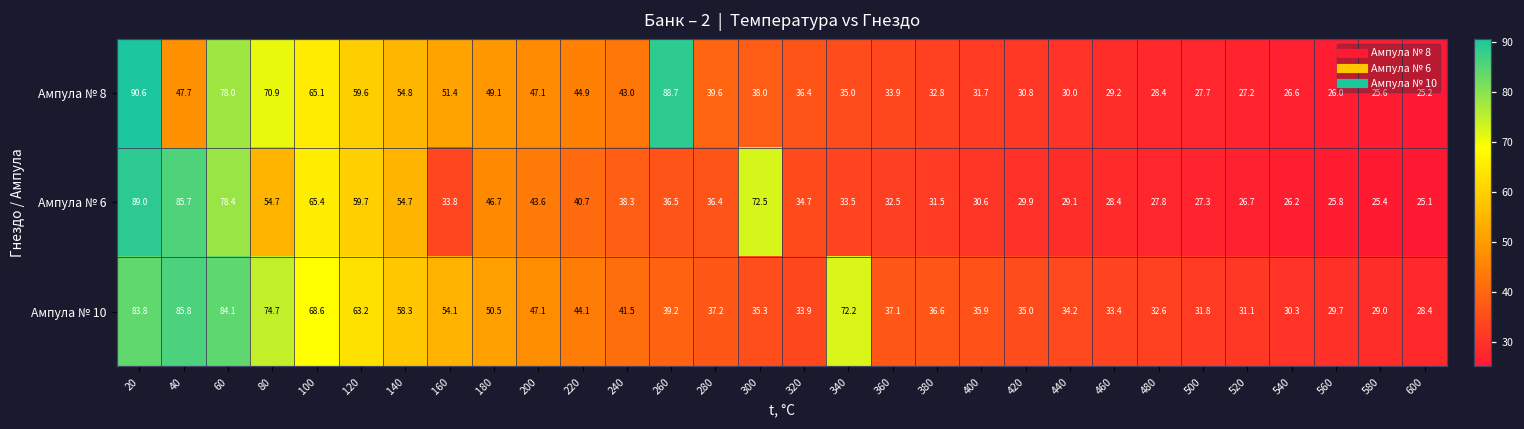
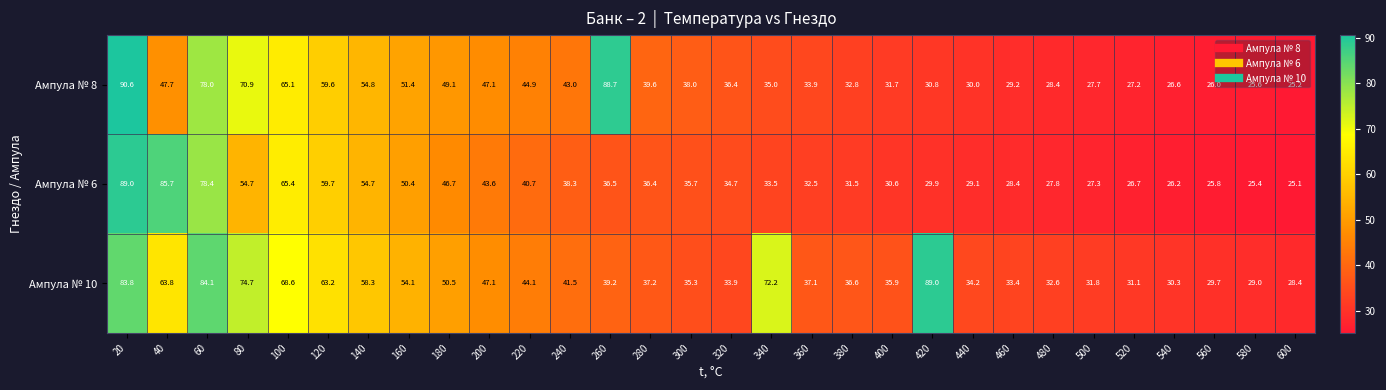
Ампула № 6, 160: 33.8 -> 50.4
Ампула № 6, 300: 72.5 -> 35.7
Ампула № 10, 40: 85.8 -> 63.8
Ампула № 10, 420: 35.0 -> 89.0
